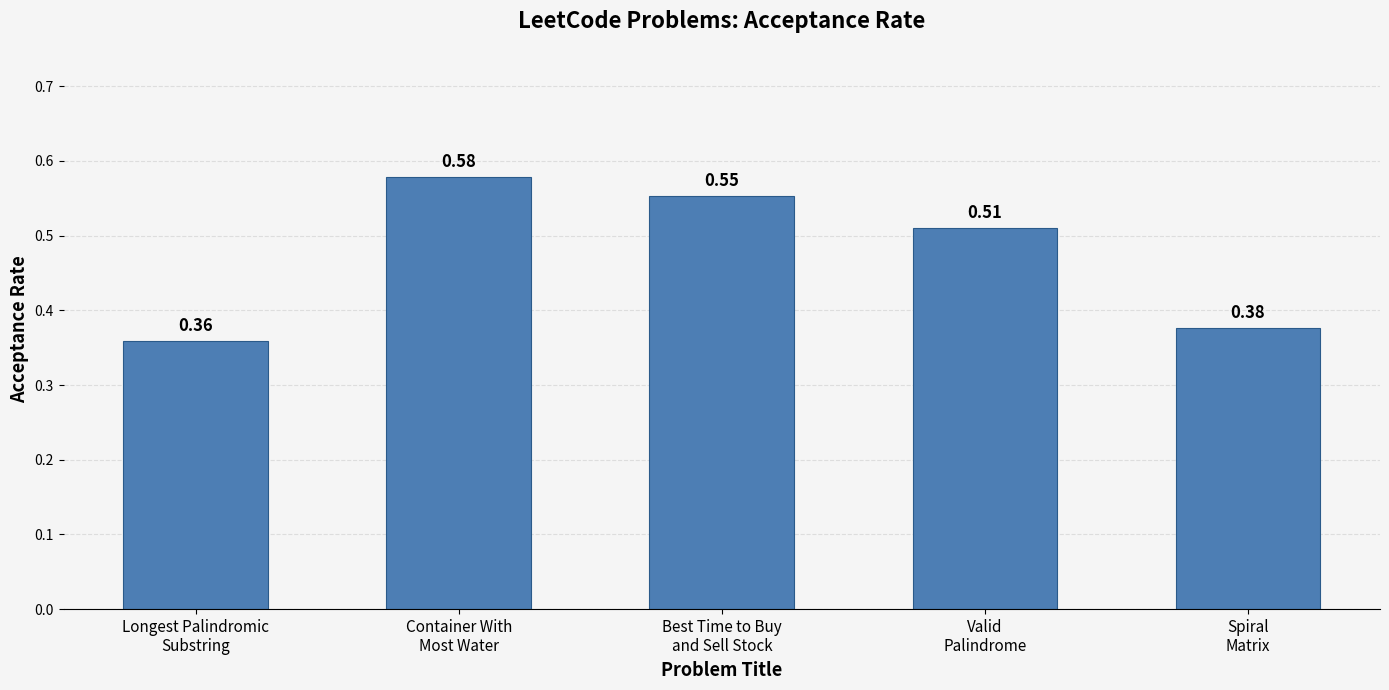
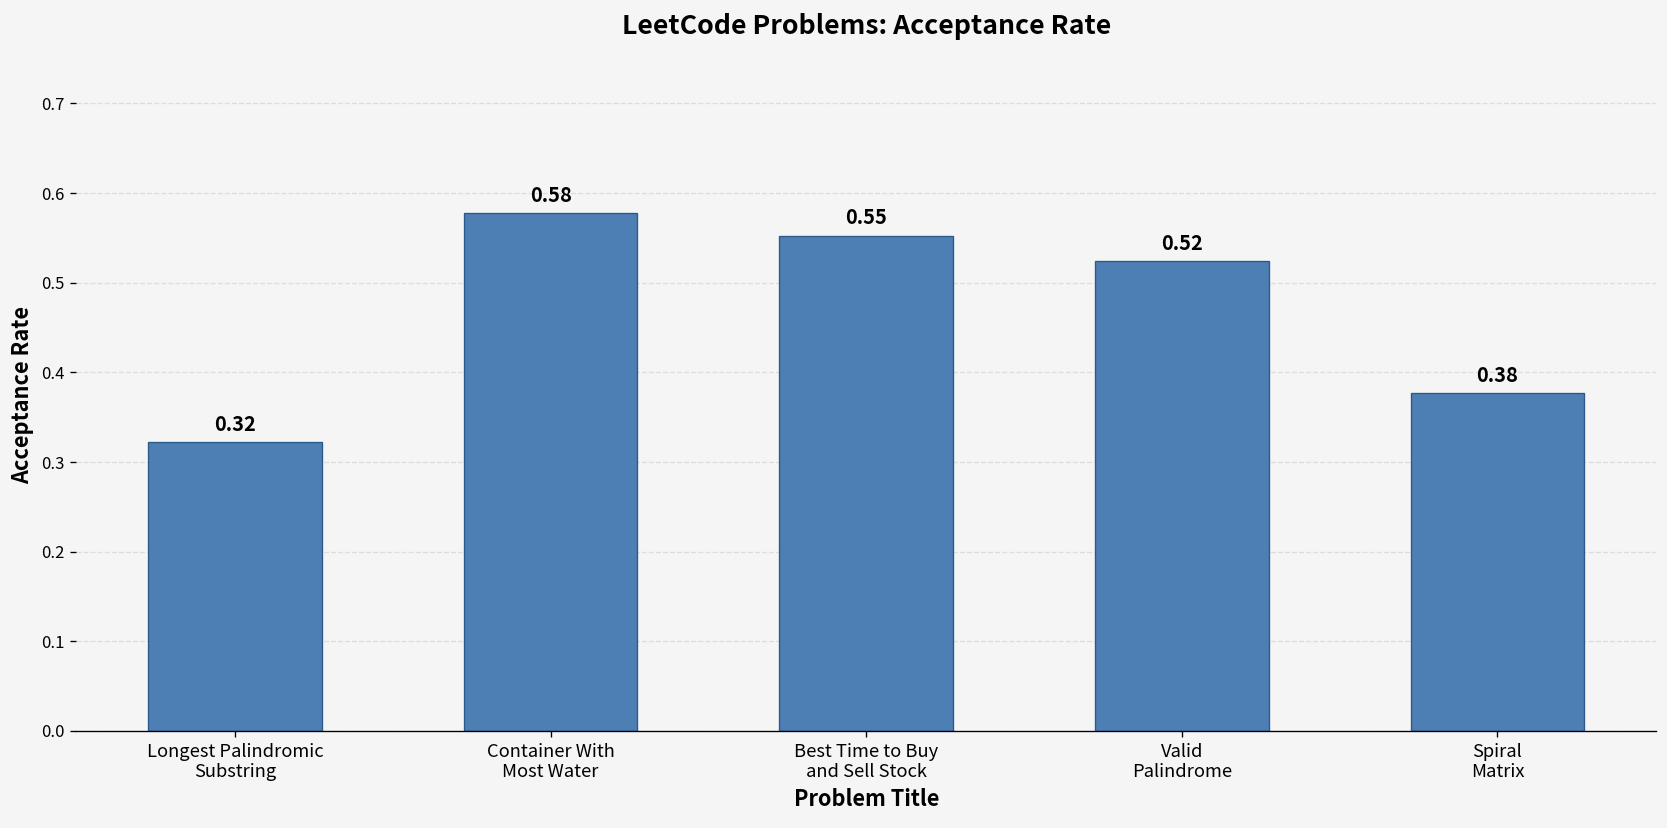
Longest Palindromic Substring: 0.36 -> 0.32
Valid Palindrome: 0.51 -> 0.52
